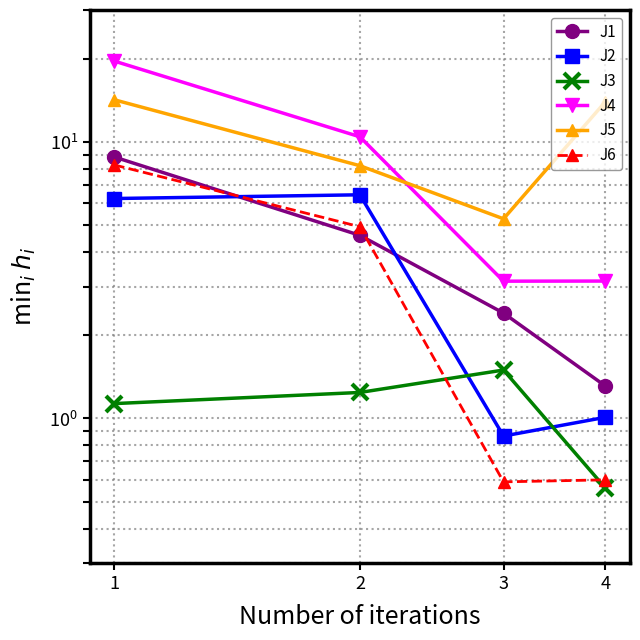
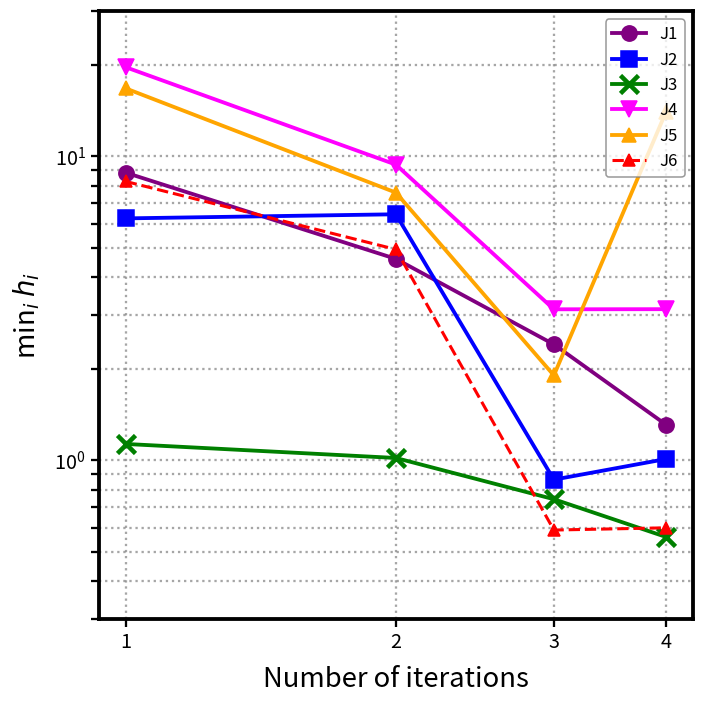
J5, 1: 14 -> 17
J3, 2: 1.2 -> 1.02
J4, 2: 10.4 -> 9.4
J5, 2: 8.2 -> 7.6
J3, 3: 1.5 -> 0.75
J5, 3: 5.3 -> 1.9
